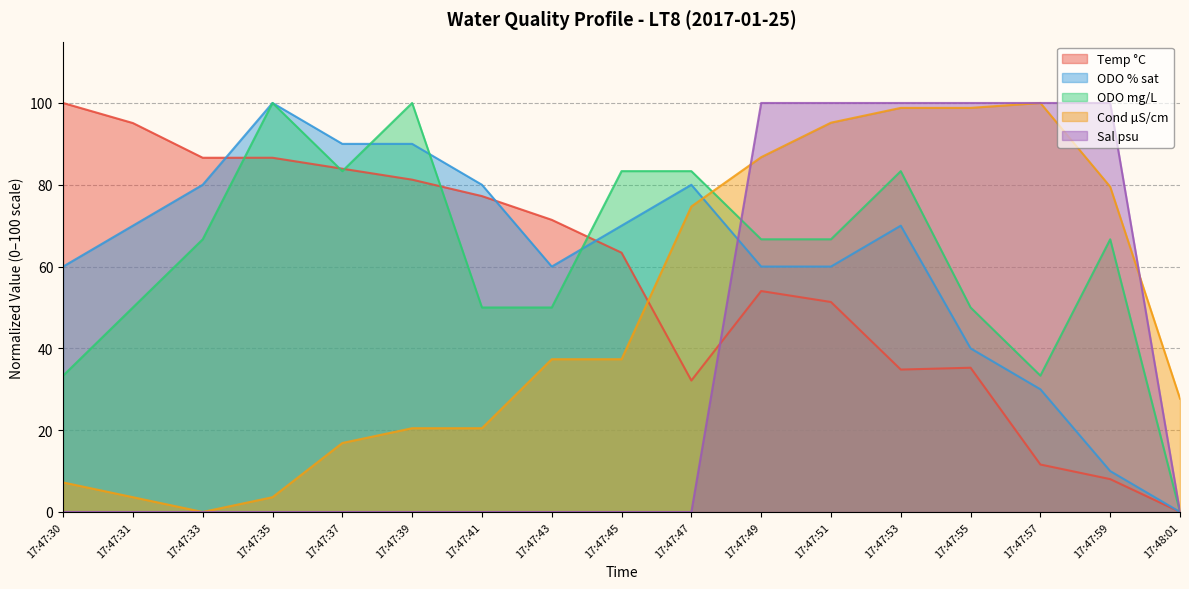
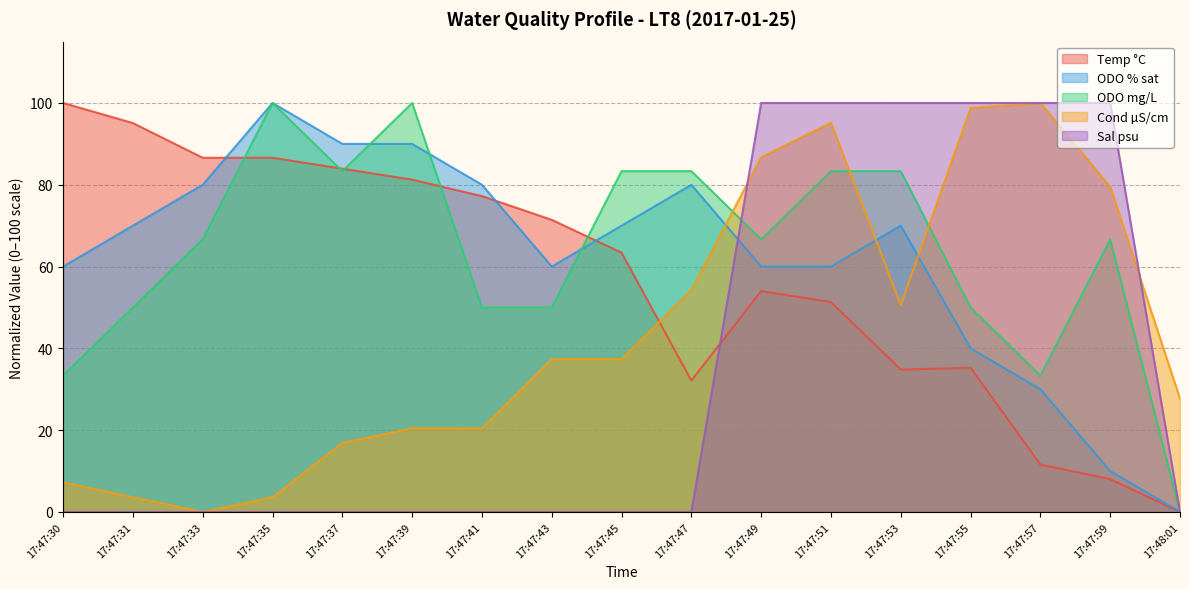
Cond µS/cm, 17:47:47: 75 -> 54
ODO mg/L, 17:47:51: 67 -> 83
Cond µS/cm, 17:47:53: 99 -> 51
